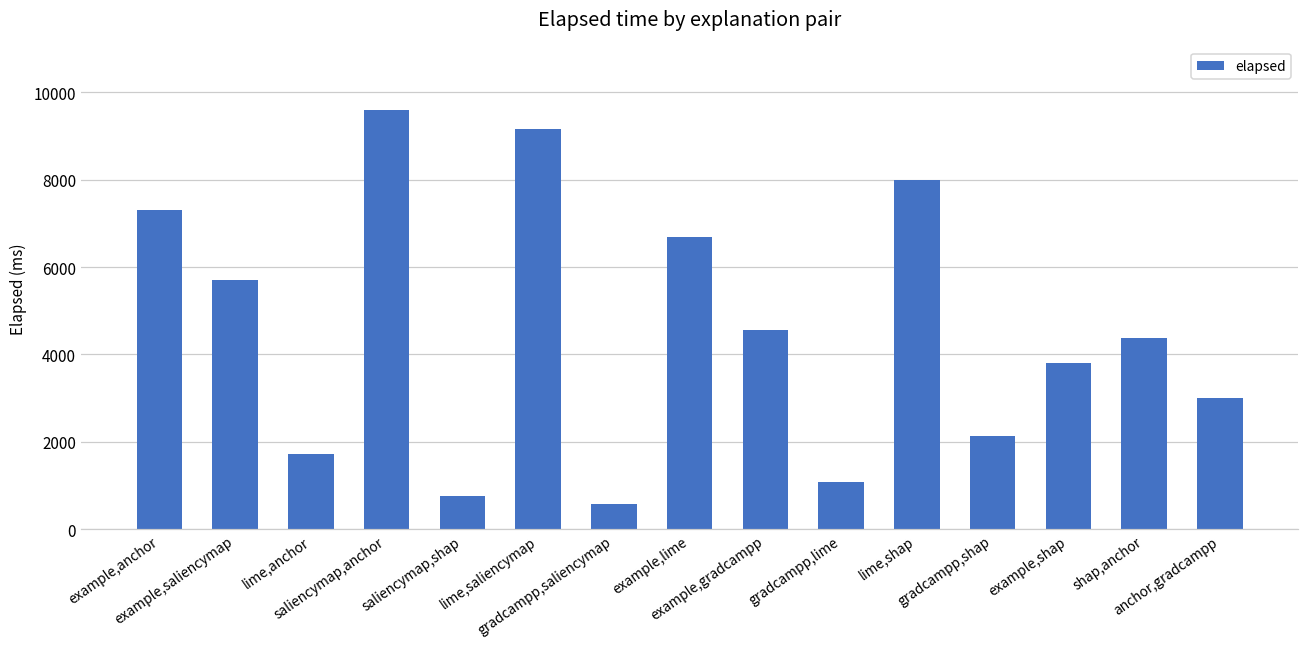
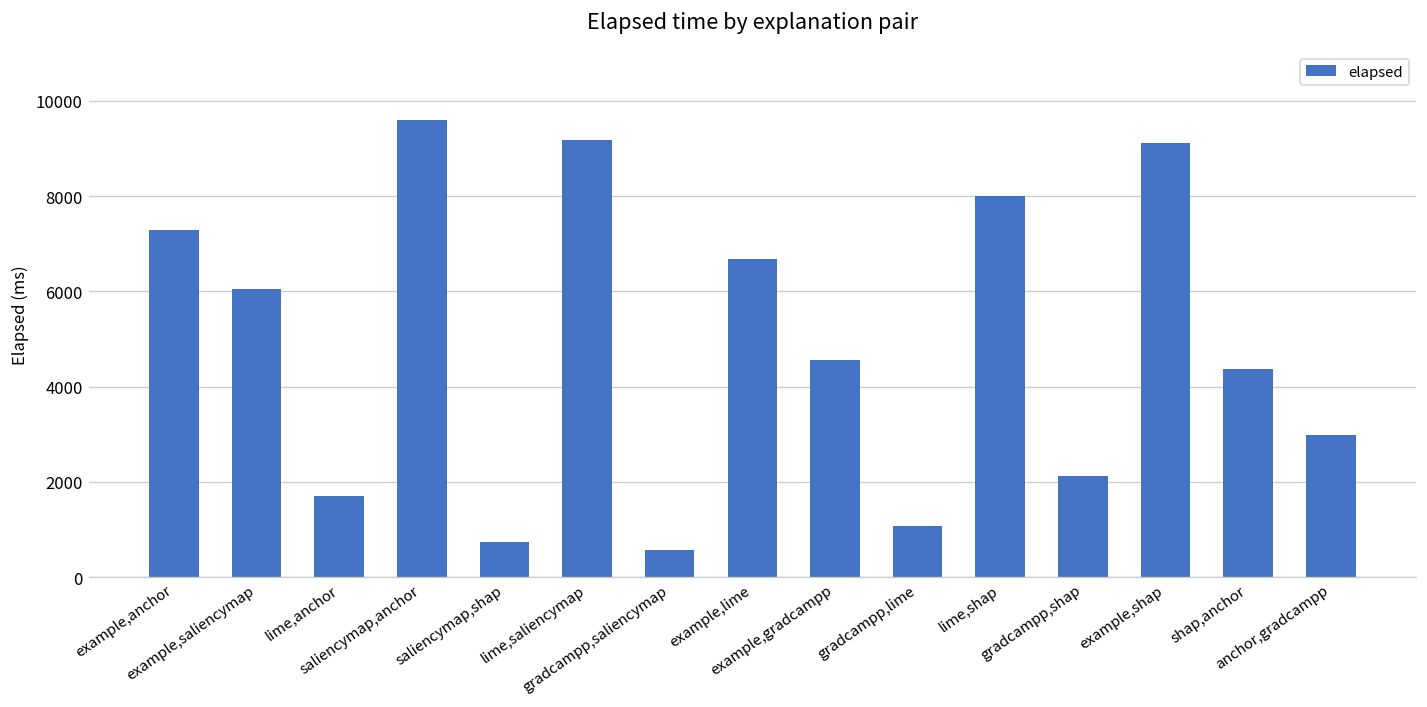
example,saliencymap: 5700 -> 6000
example,shap: 3800 -> 9100
